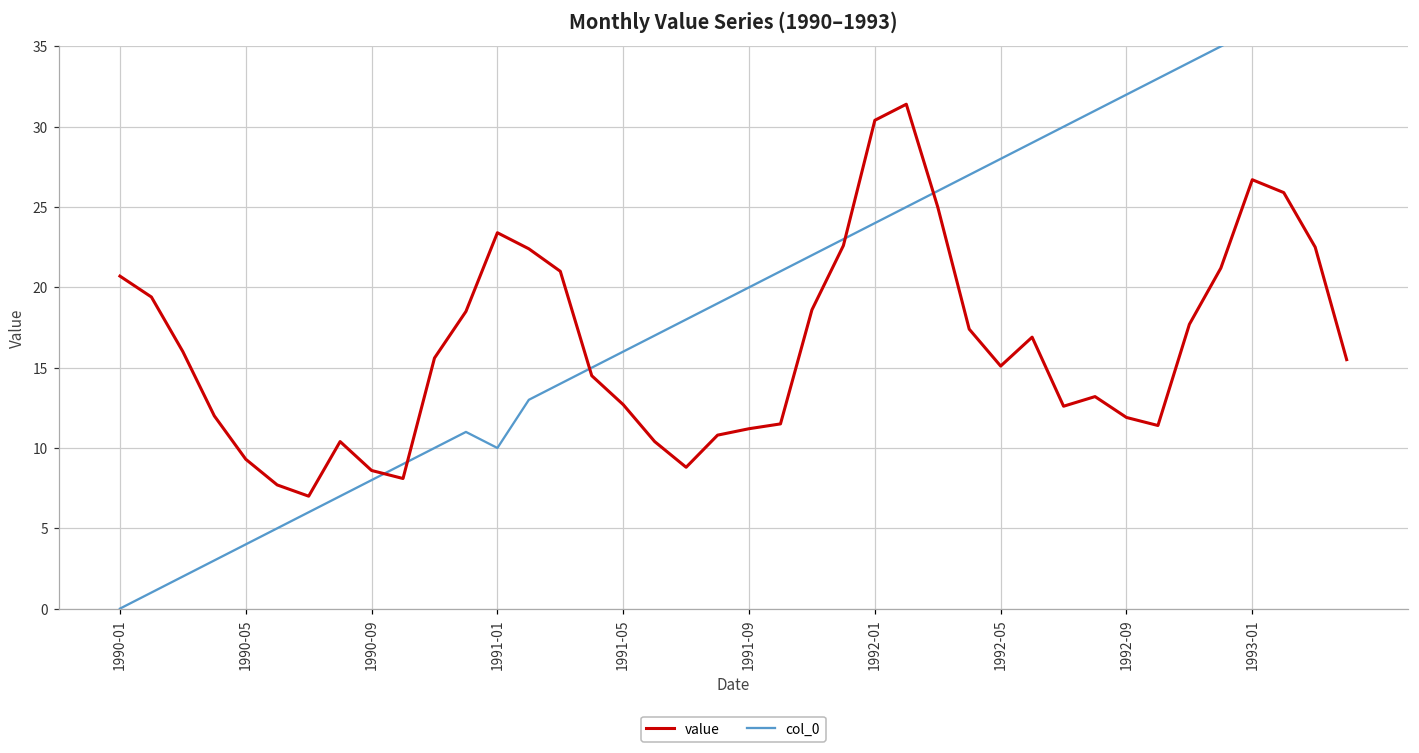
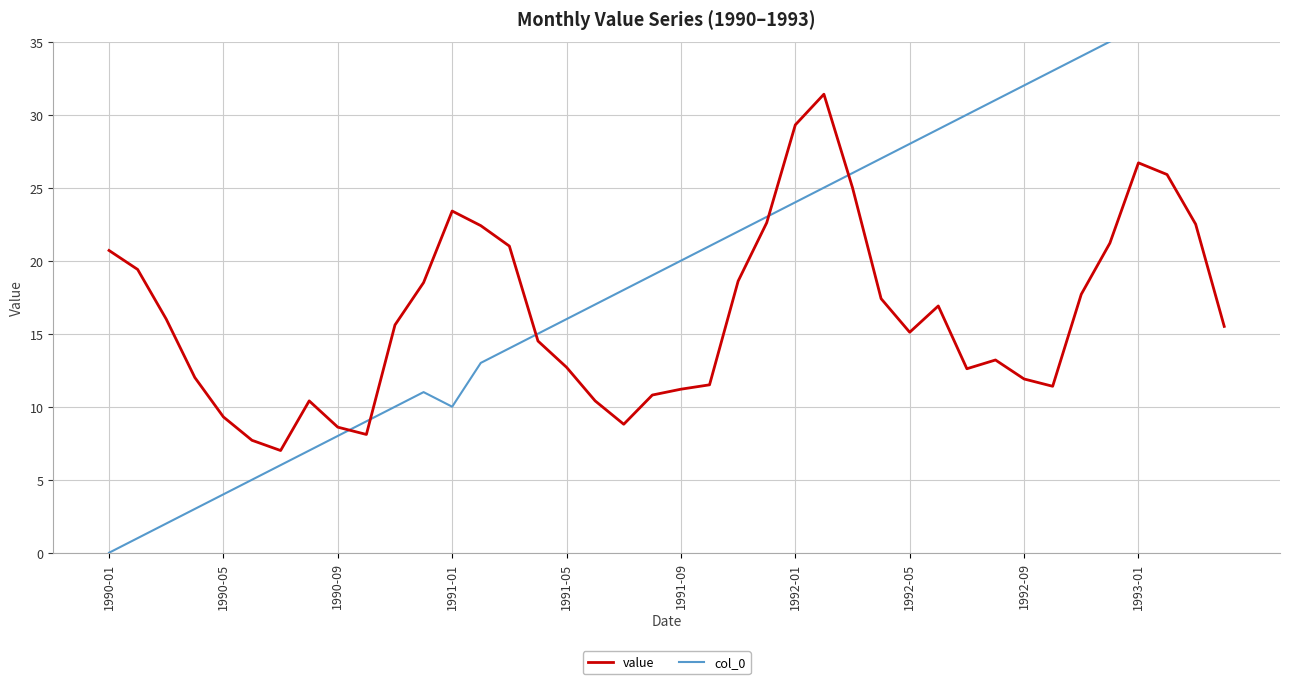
value, 1992-01: 30.4 -> 29.3
